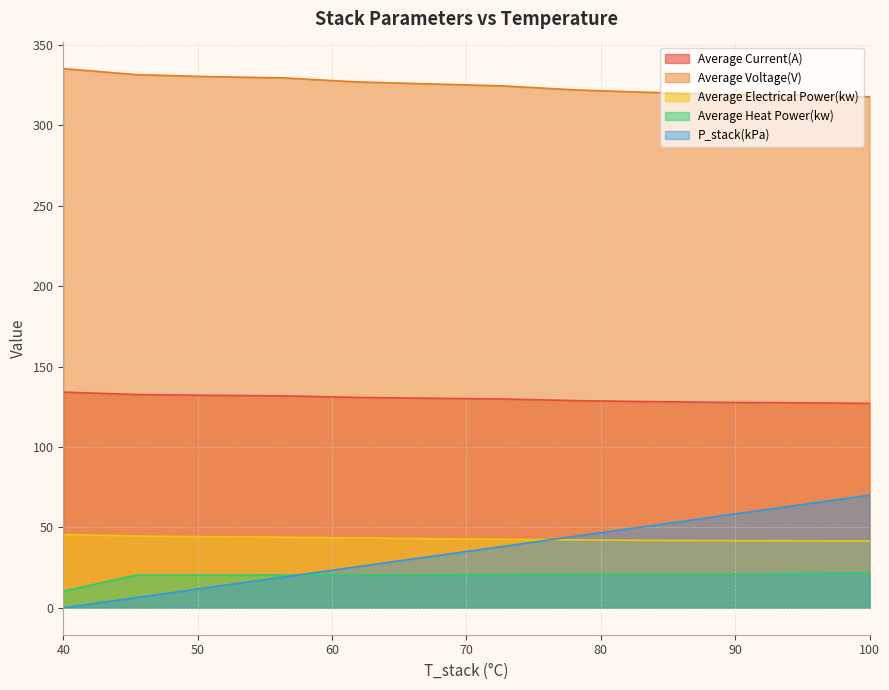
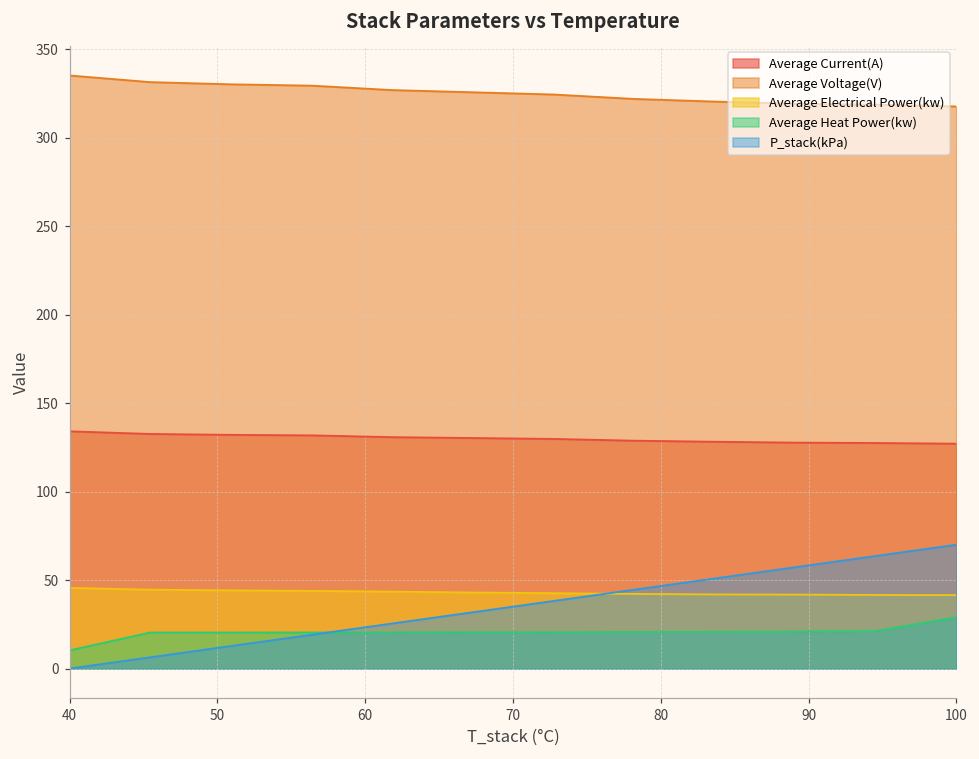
Average Heat Power(kw), 100: 22 -> 29
